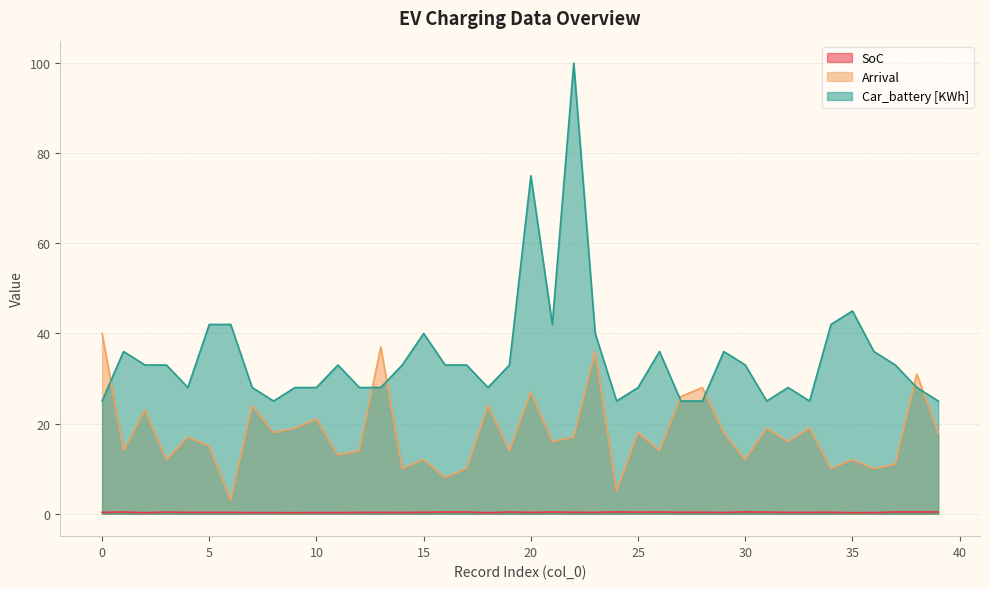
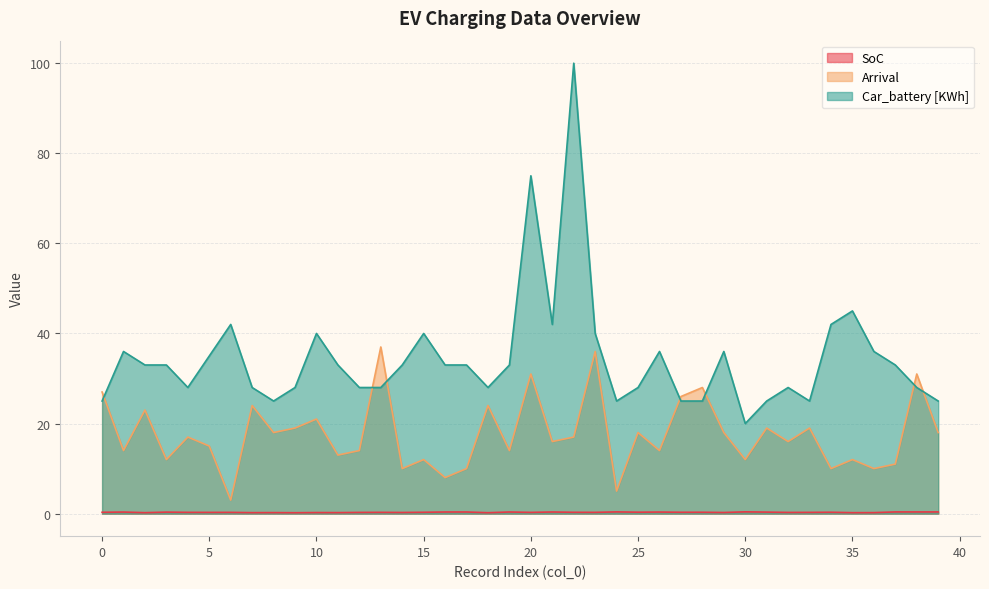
Arrival, 0: 40 -> 27
Car_battery [KWh], 5: 42 -> 35
Car_battery [KWh], 10: 28 -> 40
Arrival, 20: 27 -> 31
Car_battery [KWh], 30: 33 -> 20
